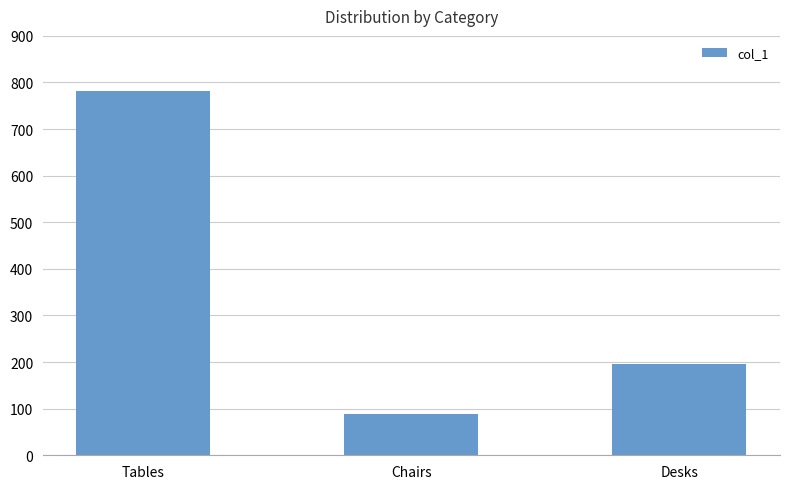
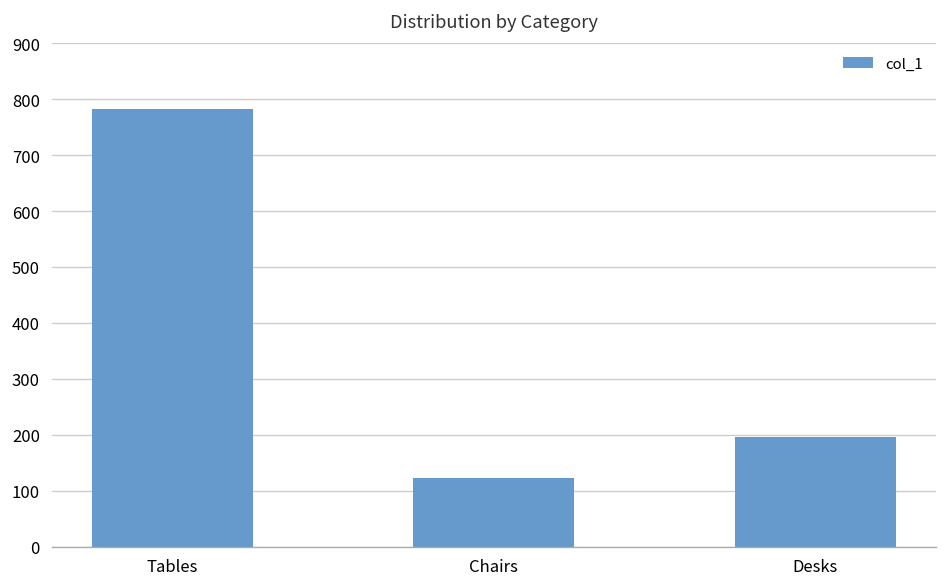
Chairs: 90 -> 120
